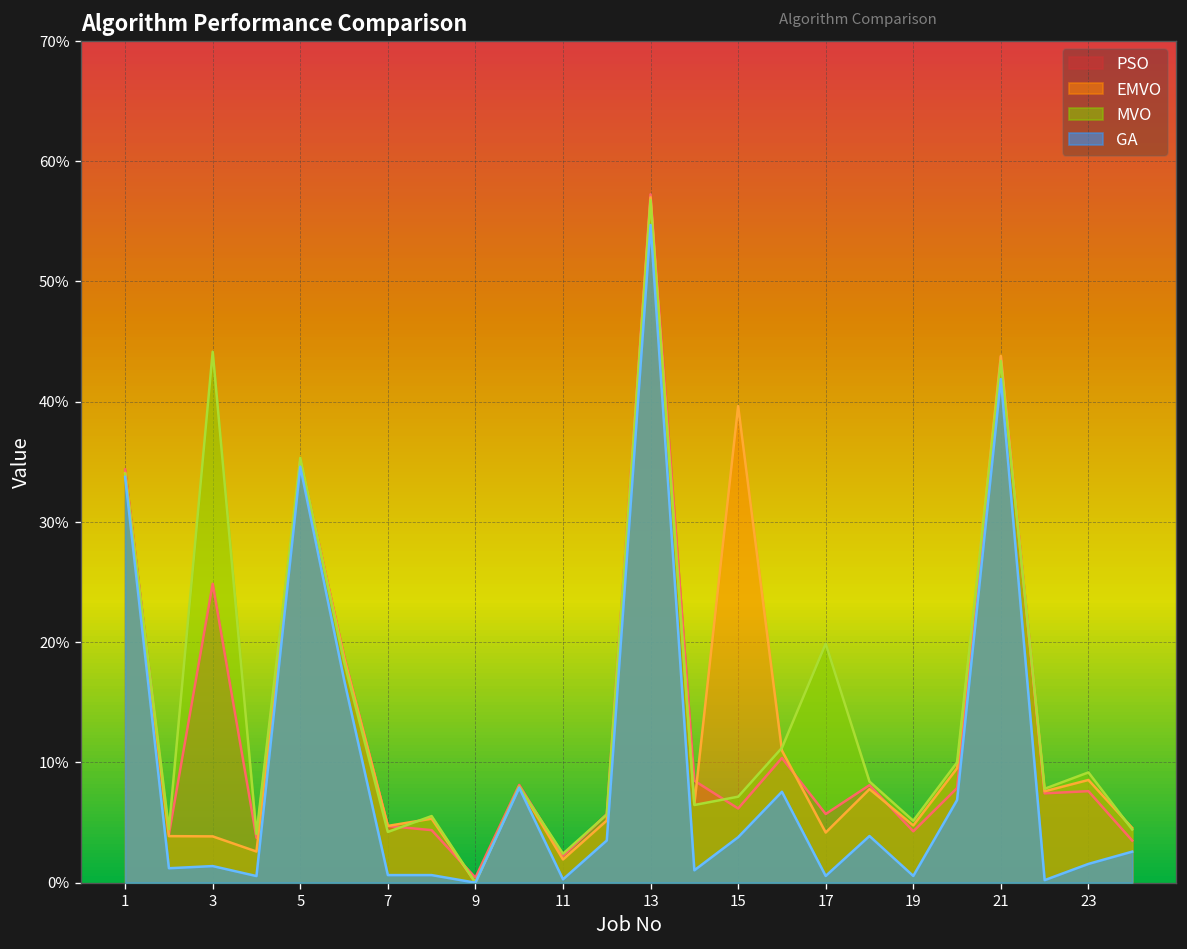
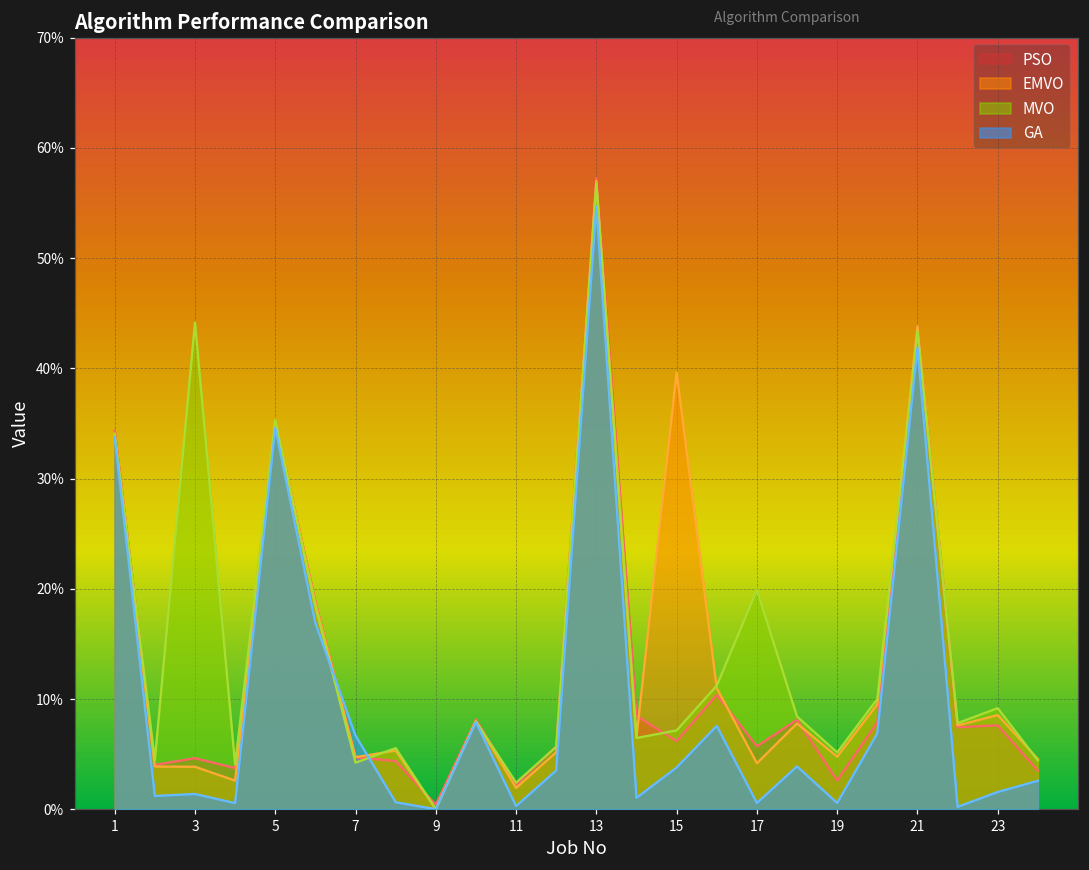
PSO, 3: 24.9% -> 4.6%
GA, 7: 0.6% -> 6.7%
PSO, 19: 4.3% -> 2.6%
